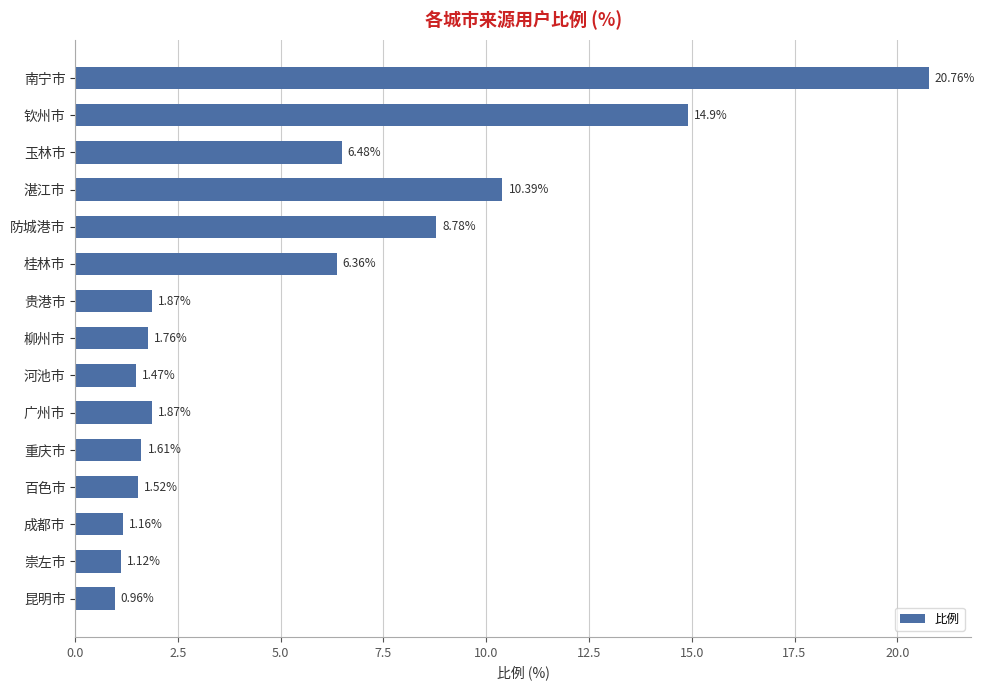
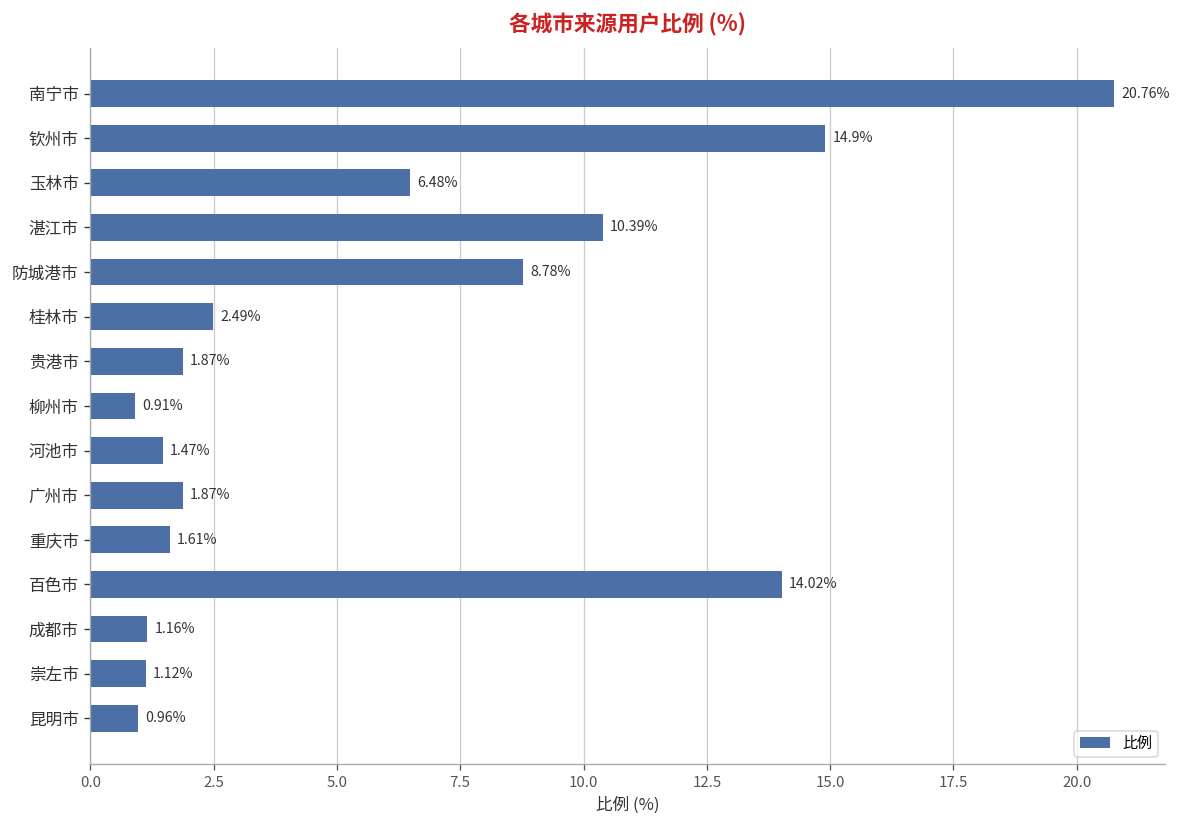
桂林市: 6.36% -> 2.49%
柳州市: 1.76% -> 0.91%
百色市: 1.52% -> 14.02%
